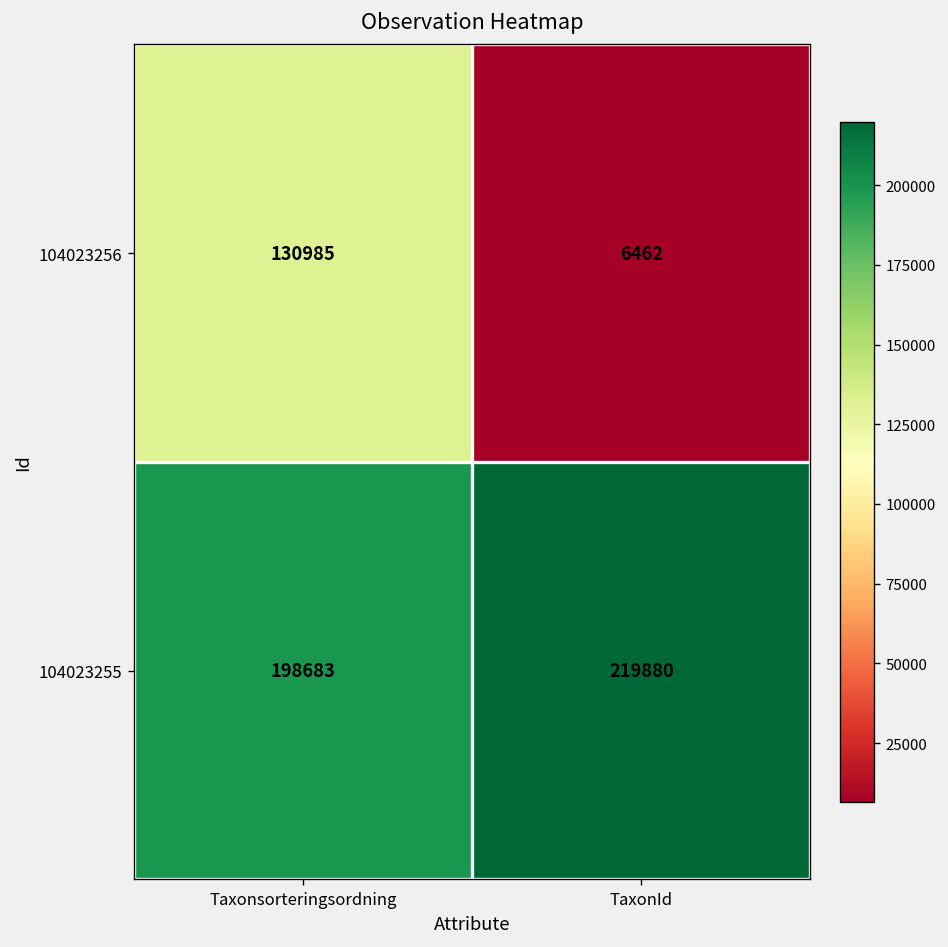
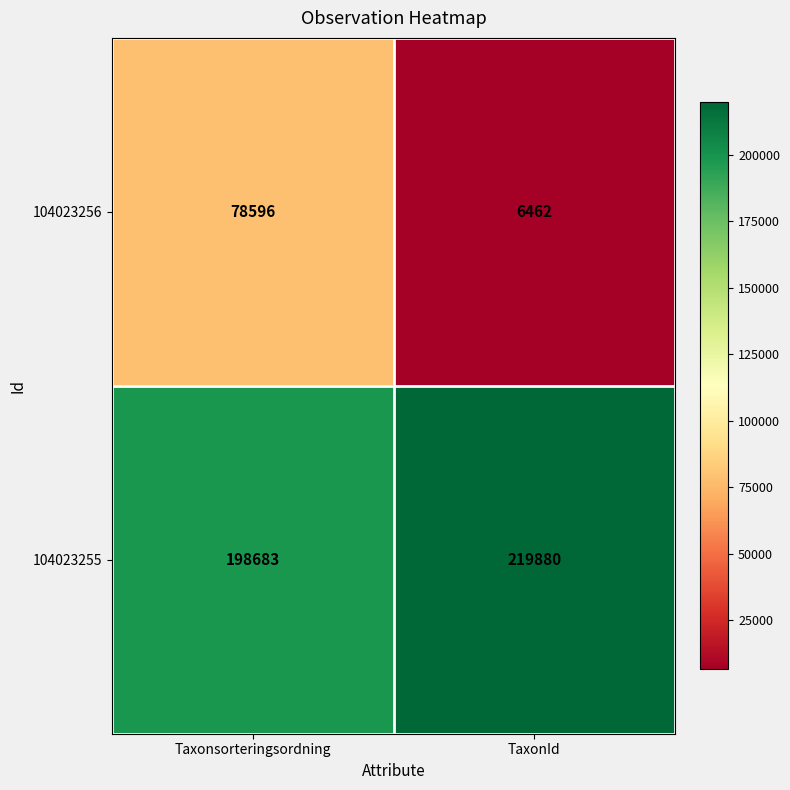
104023256, Taxonsorteringsordning: 130985 -> 78596
